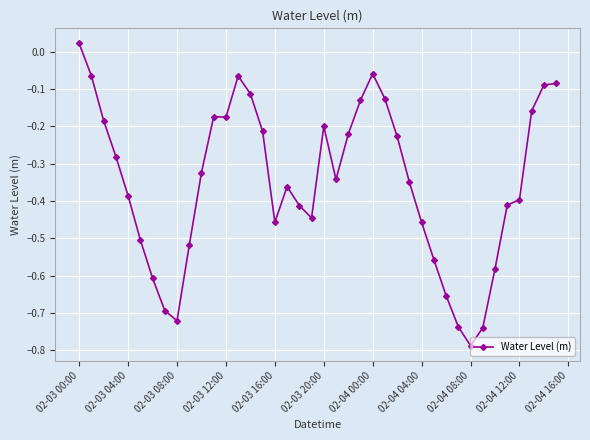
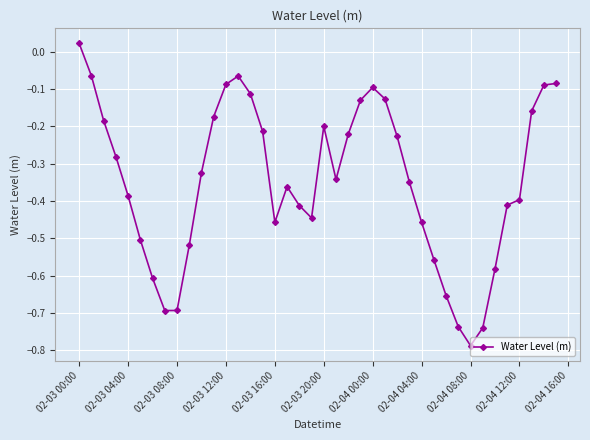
02-03 08:00: -0.72 -> -0.69
02-03 12:00: -0.18 -> -0.09
02-04 00:00: -0.06 -> -0.10
